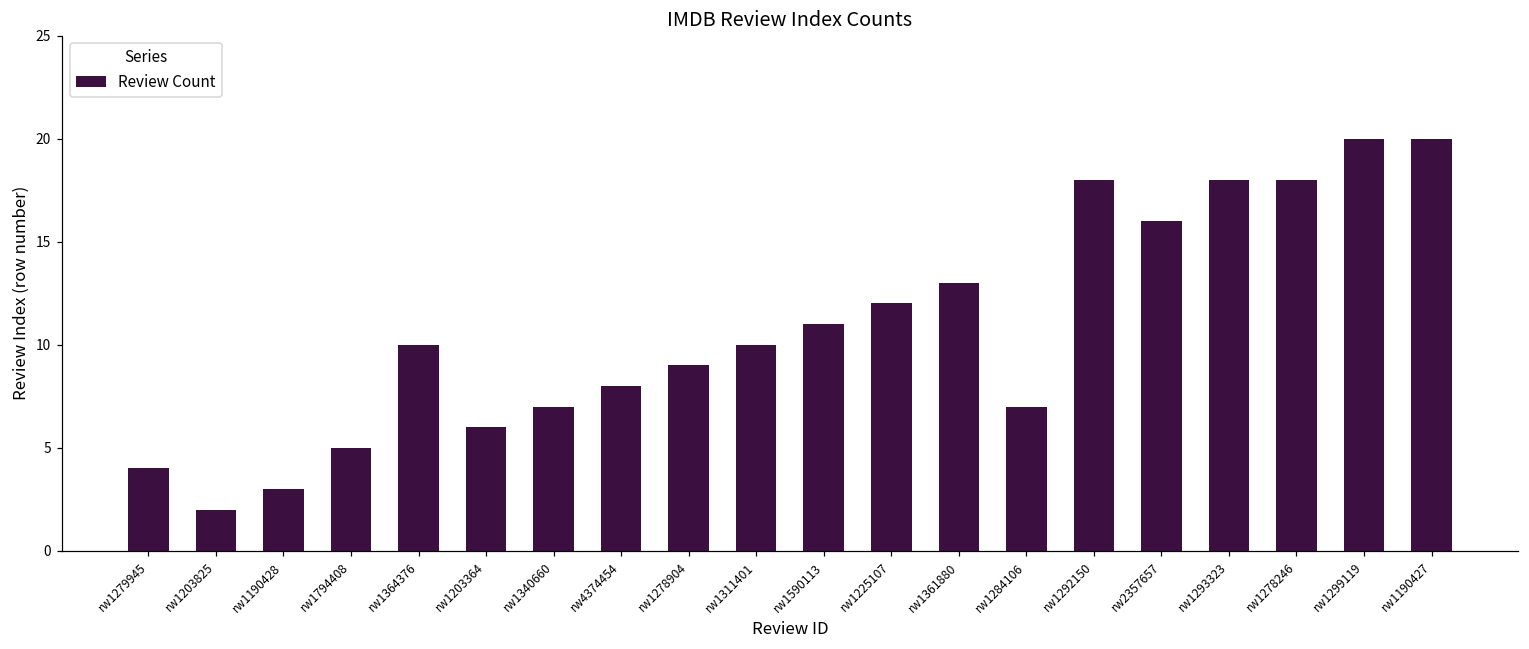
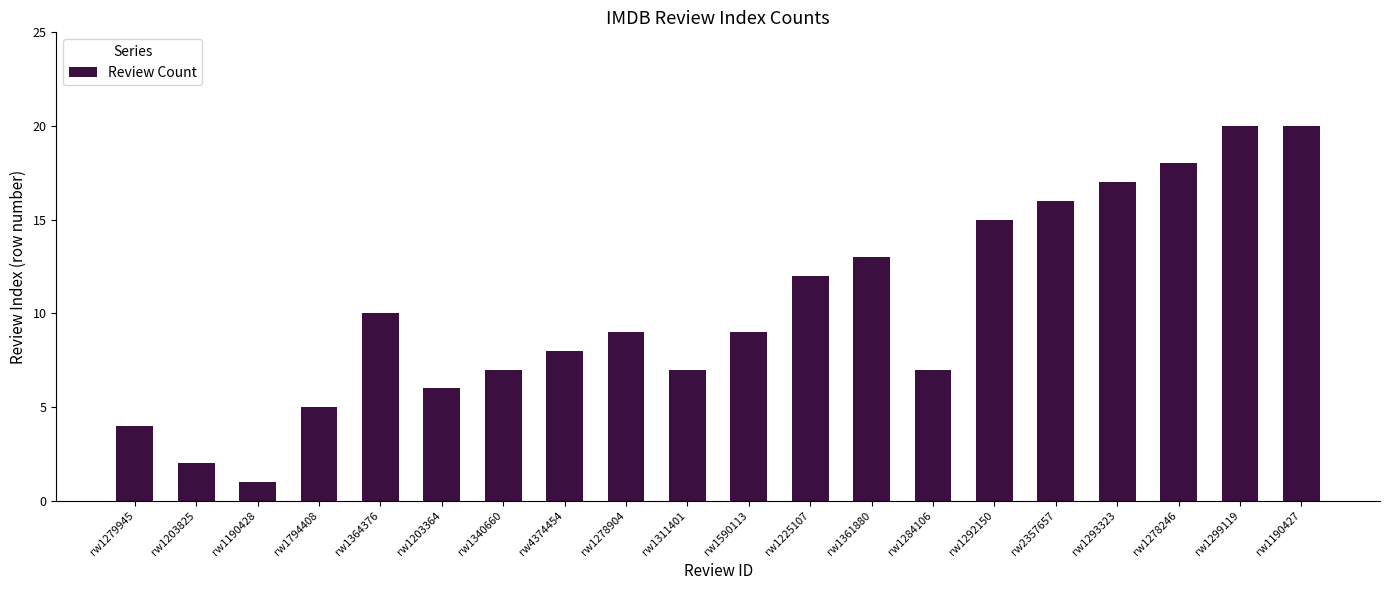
rw1190428: 3 -> 1
rw1311401: 10 -> 7
rw1590113: 11 -> 9
rw1292150: 18 -> 15
rw1293323: 18 -> 17
